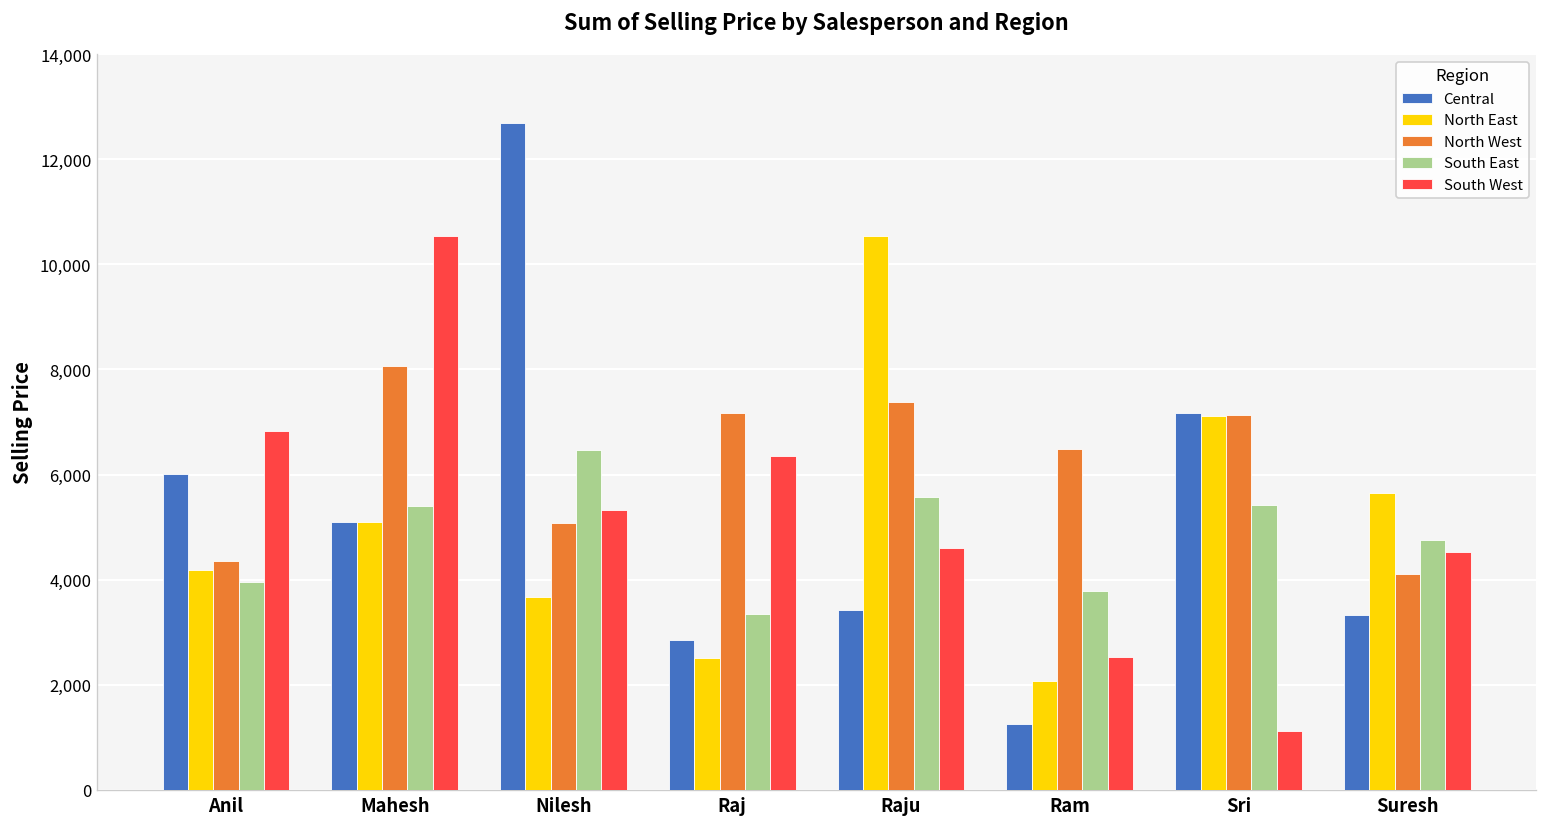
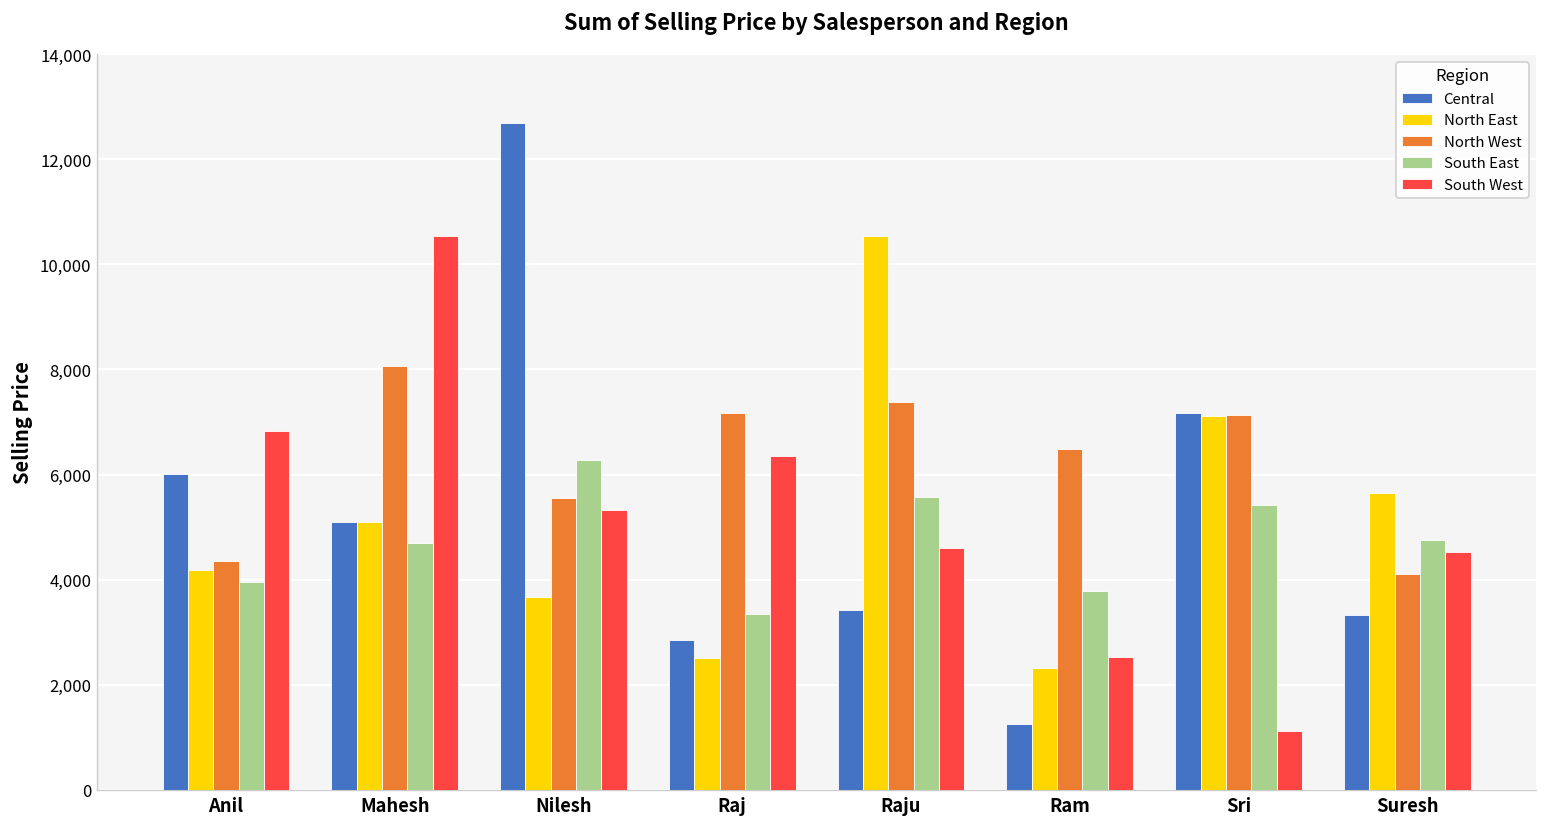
South East, Mahesh: 5,400 -> 4,700
North West, Nilesh: 5,100 -> 5,600
South East, Nilesh: 6,500 -> 6,300
North East, Ram: 2,100 -> 2,300
